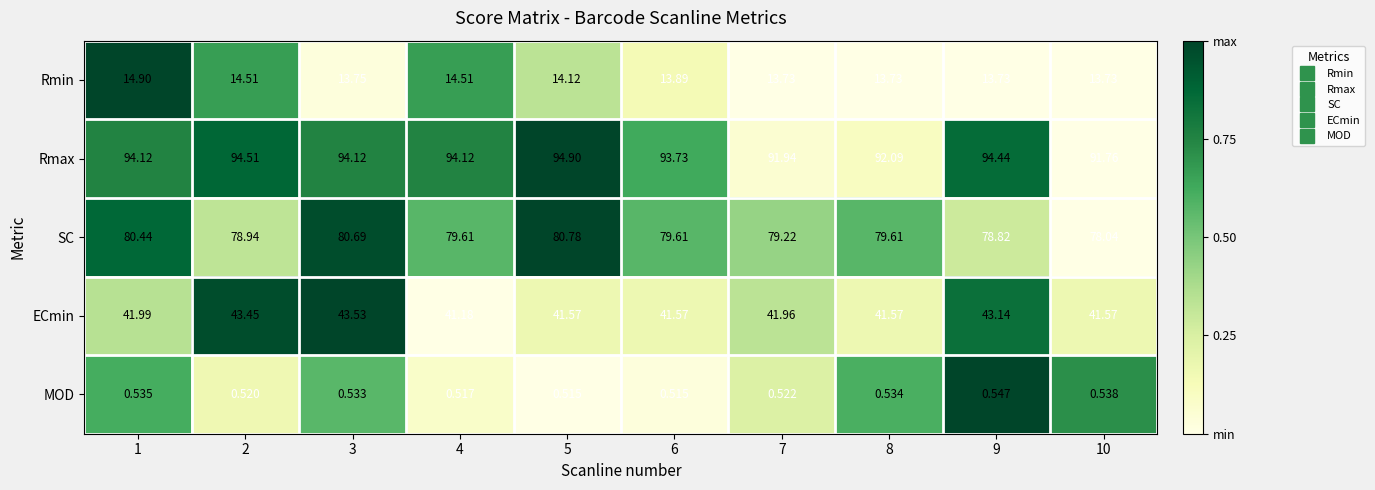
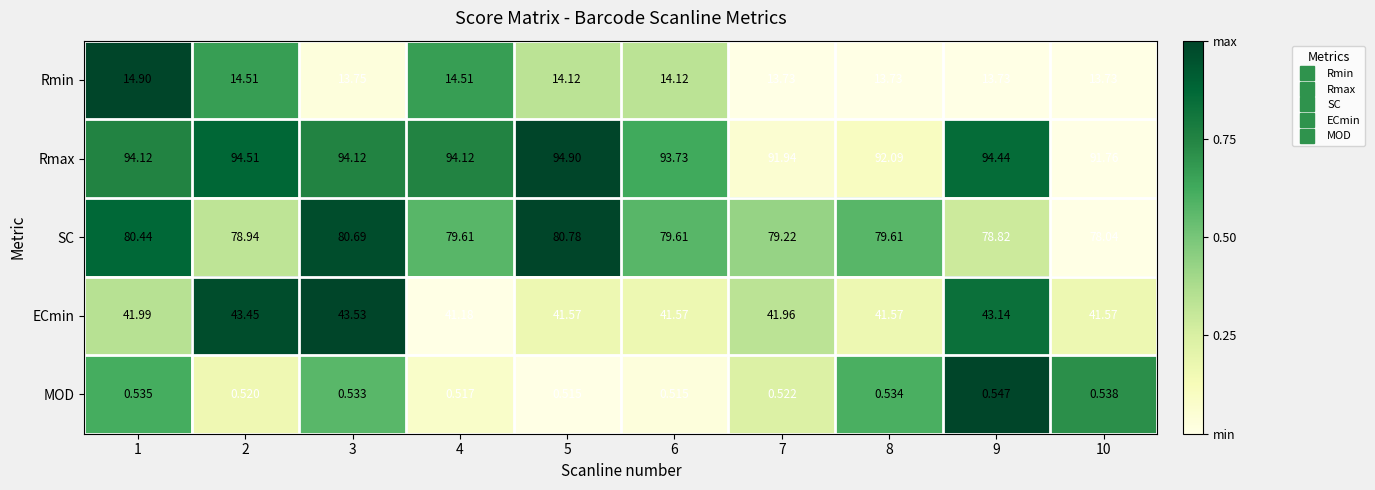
Rmin, 6: 13.89 -> 14.12
